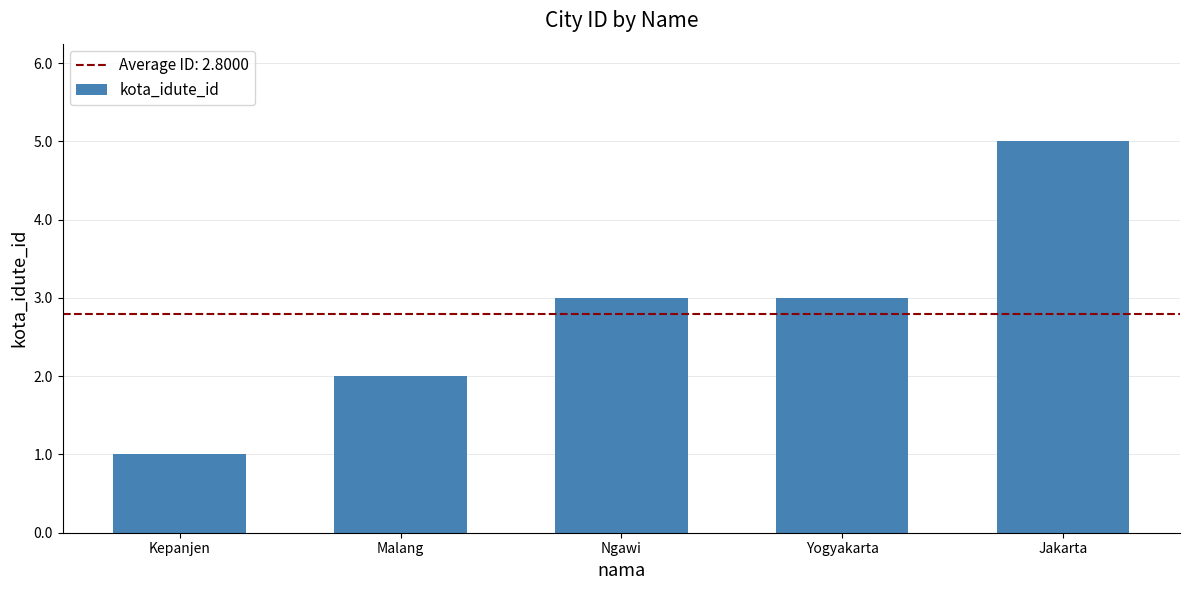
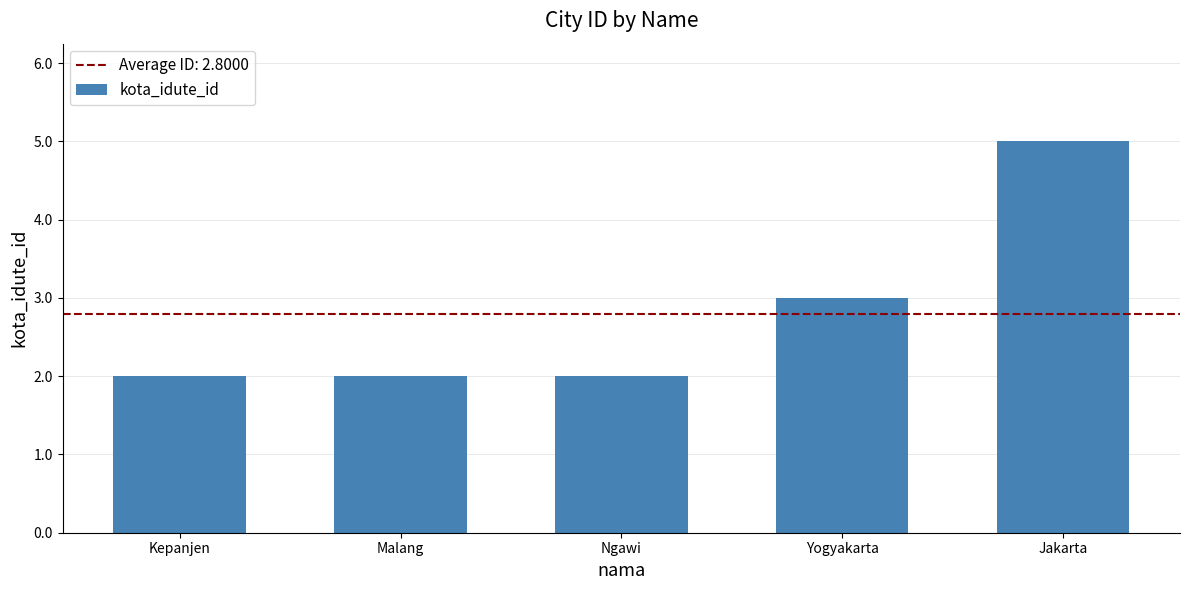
Kepanjen: 1 -> 2
Ngawi: 3 -> 2
